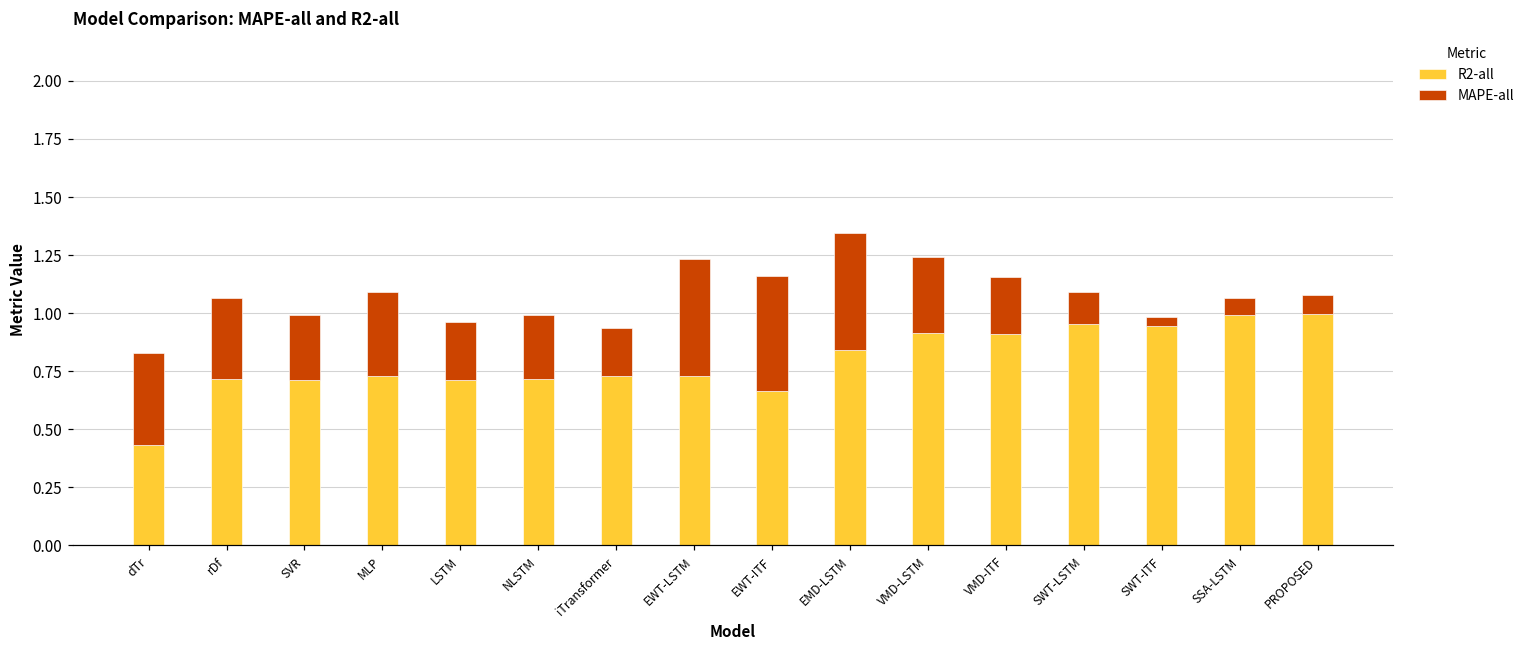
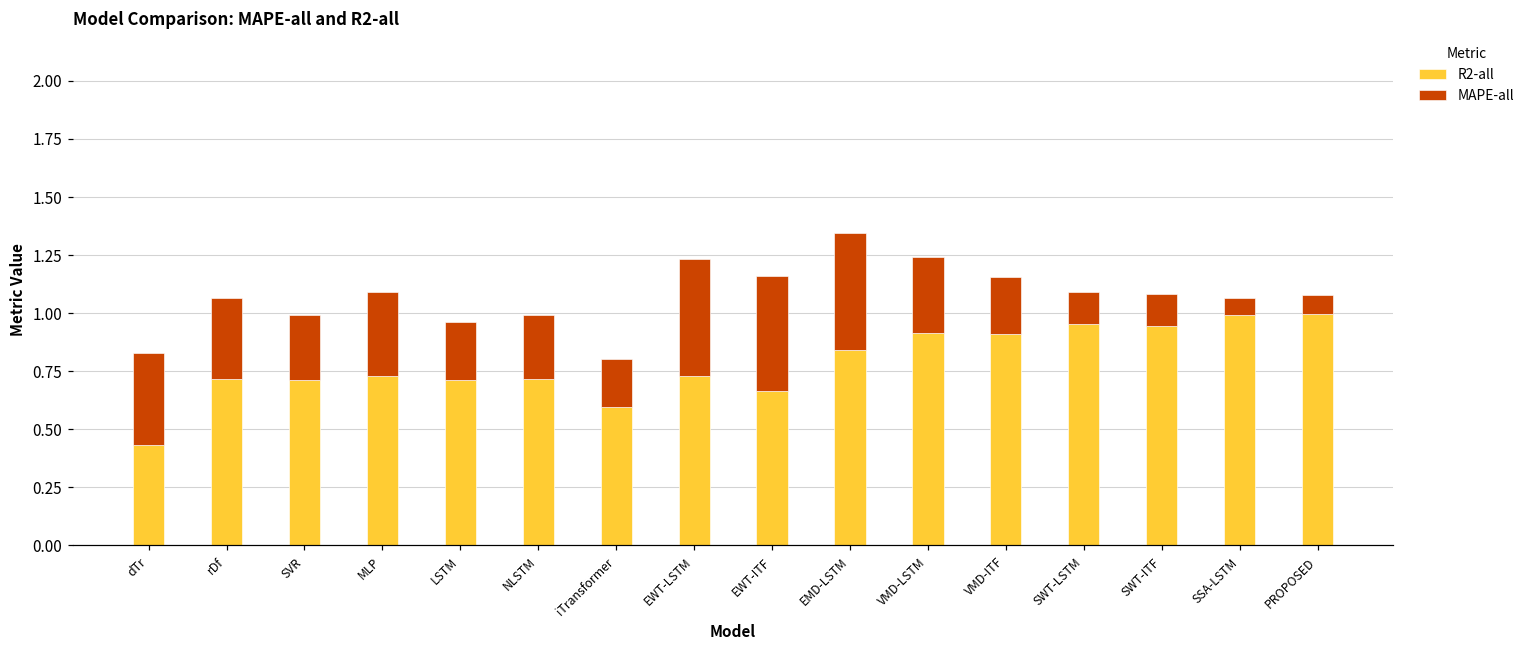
R2-all, iTransformer: 0.73 -> 0.60
MAPE-all, SWT-ITF: 0.04 -> 0.13
